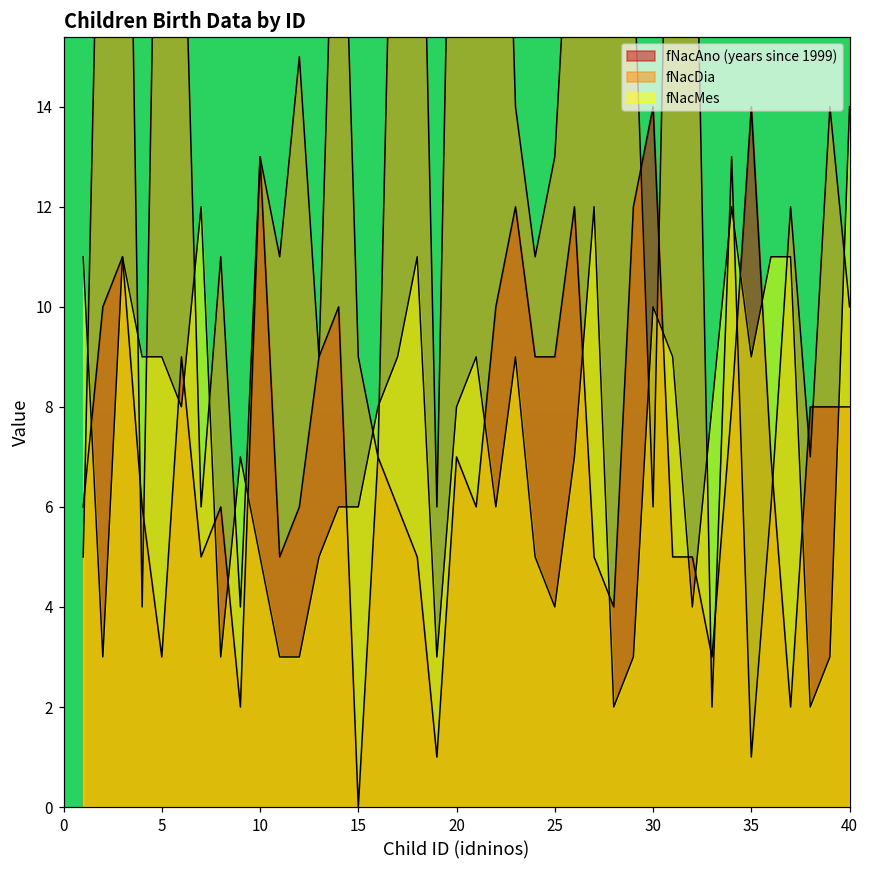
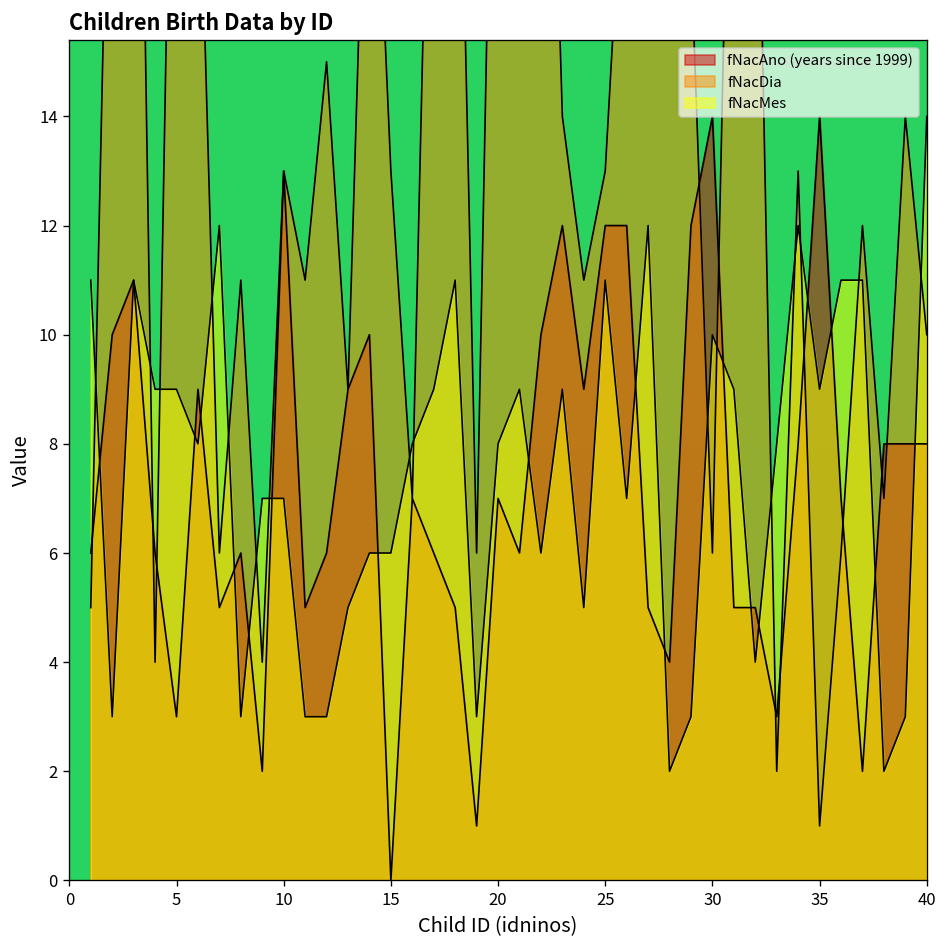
fNacMes, 10: 5 -> 7
fNacDia, 15: 9 -> 13
fNacAno (years since 1999), 25: 9.0 -> 12.0
fNacMes, 25: 4 -> 11
